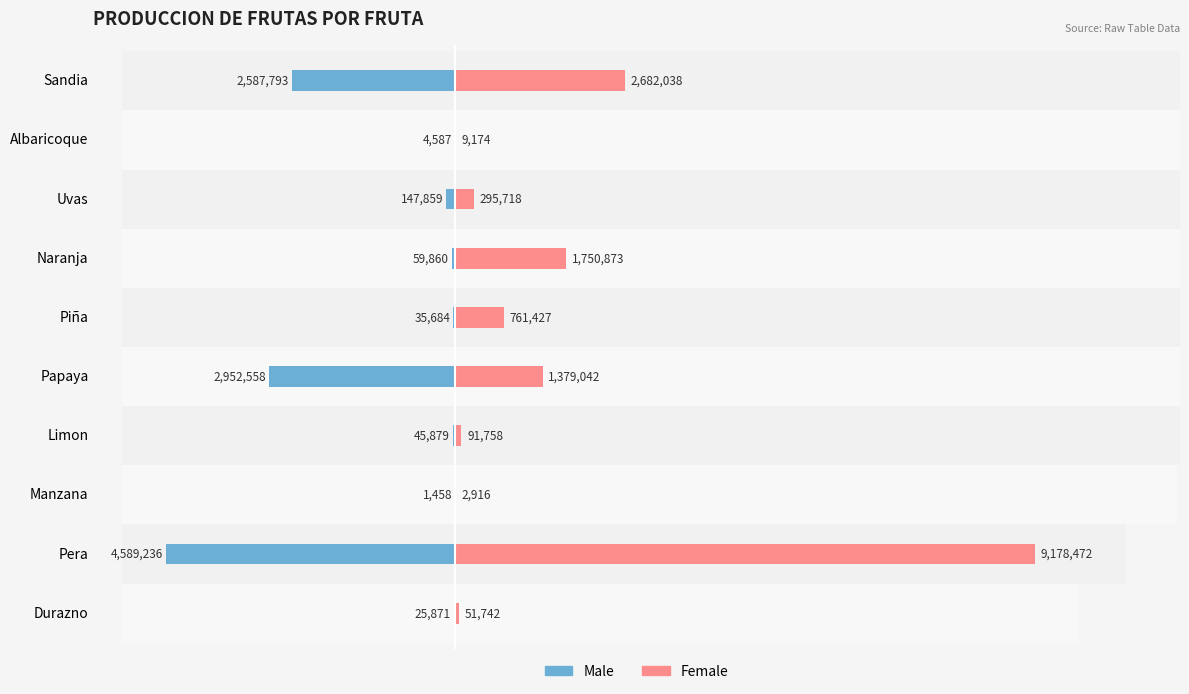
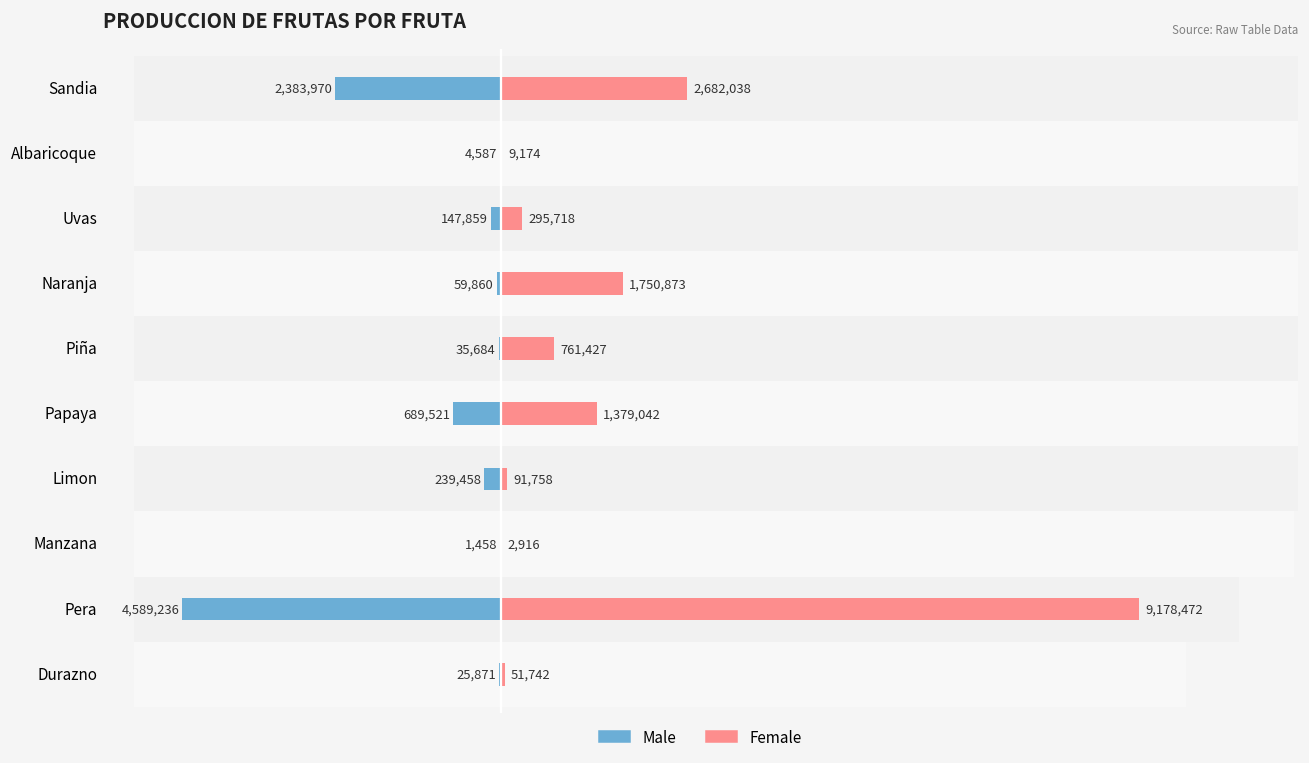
Male, Sandia: 2,587,793 -> 2,383,970
Male, Papaya: 2,952,558 -> 689,521
Male, Limon: 45,879 -> 239,458
